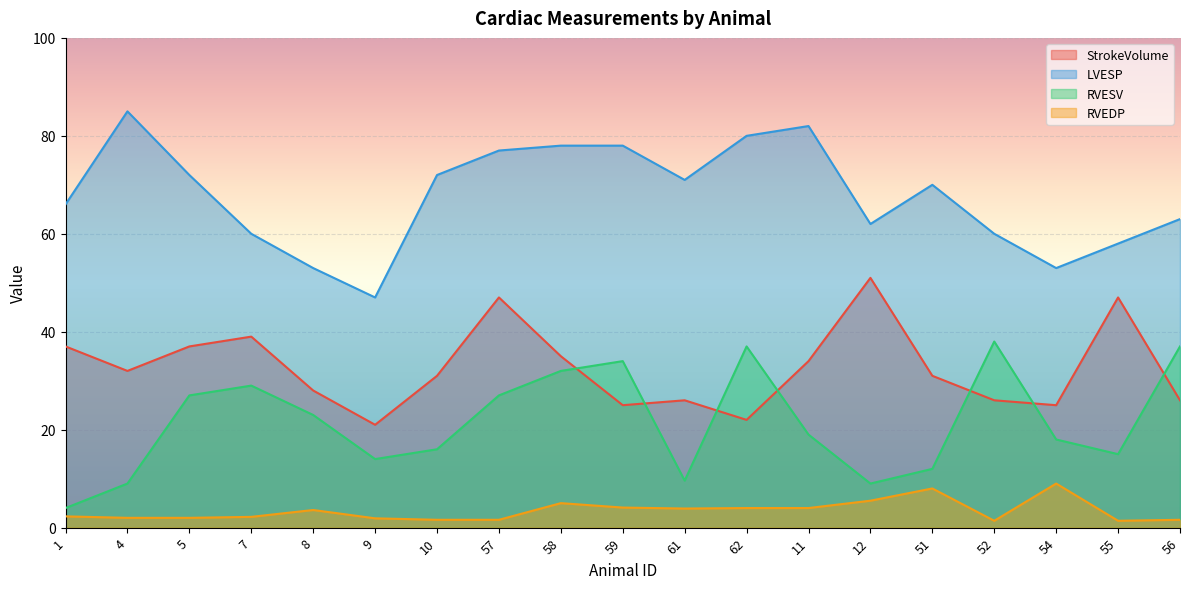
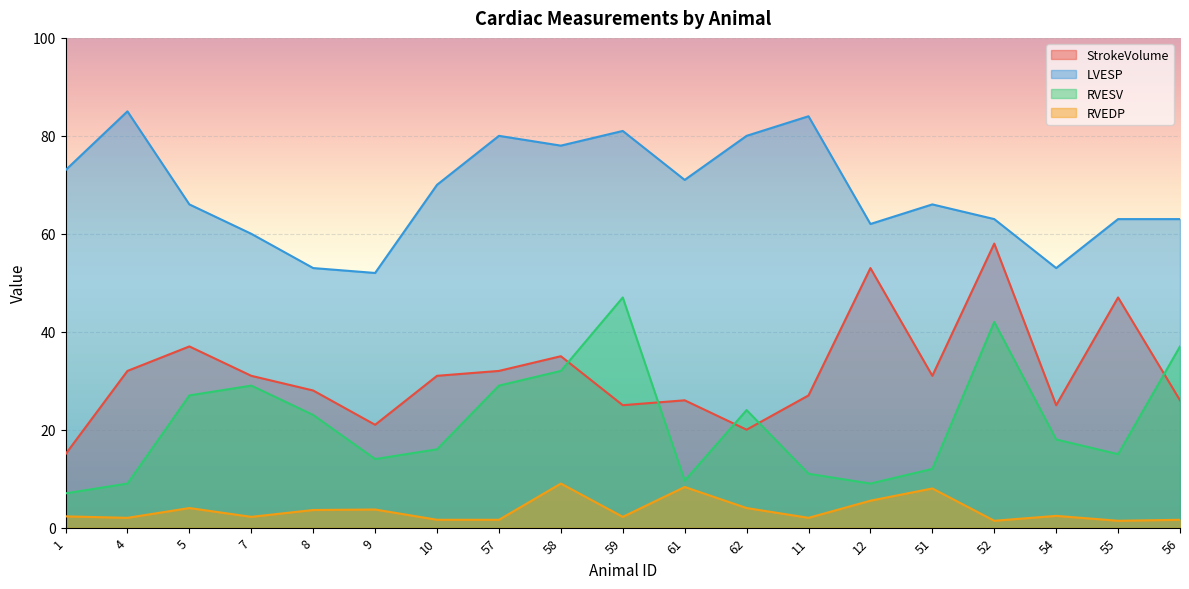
StrokeVolume, 1: 37 -> 15
LVESP, 1: 66 -> 73
RVESV, 1: 4 -> 7
LVESP, 5: 72 -> 66
RVEDP, 5: 2 -> 4
StrokeVolume, 7: 39 -> 31
LVESP, 9: 47 -> 52
RVEDP, 9: 2 -> 4
LVESP, 10: 72 -> 70
StrokeVolume, 57: 47 -> 32
LVESP, 57: 77 -> 80
RVESV, 57: 27 -> 29
RVEDP, 58: 5 -> 9
LVESP, 59: 78 -> 81
RVESV, 59: 34 -> 47
RVEDP, 59: 4 -> 2
RVEDP, 61: 4 -> 8
StrokeVolume, 62: 22 -> 20
RVESV, 62: 37 -> 24
StrokeVolume, 11: 34 -> 27
LVESP, 11: 82 -> 84
RVESV, 11: 19 -> 11
RVEDP, 11: 4 -> 2
StrokeVolume, 12: 51 -> 53
LVESP, 51: 70 -> 66
StrokeVolume, 52: 26 -> 58
LVESP, 52: 60 -> 63
RVESV, 52: 38 -> 42
RVEDP, 54: 9 -> 2
LVESP, 55: 58 -> 63
